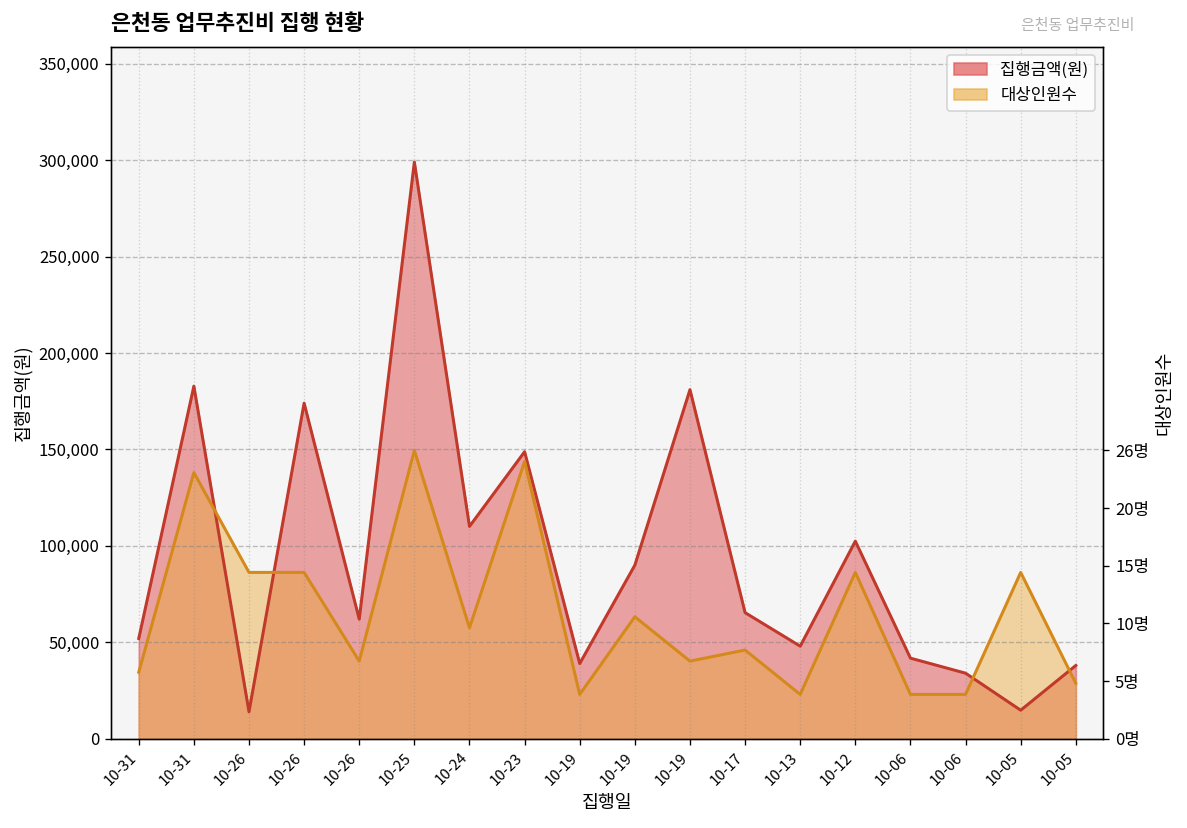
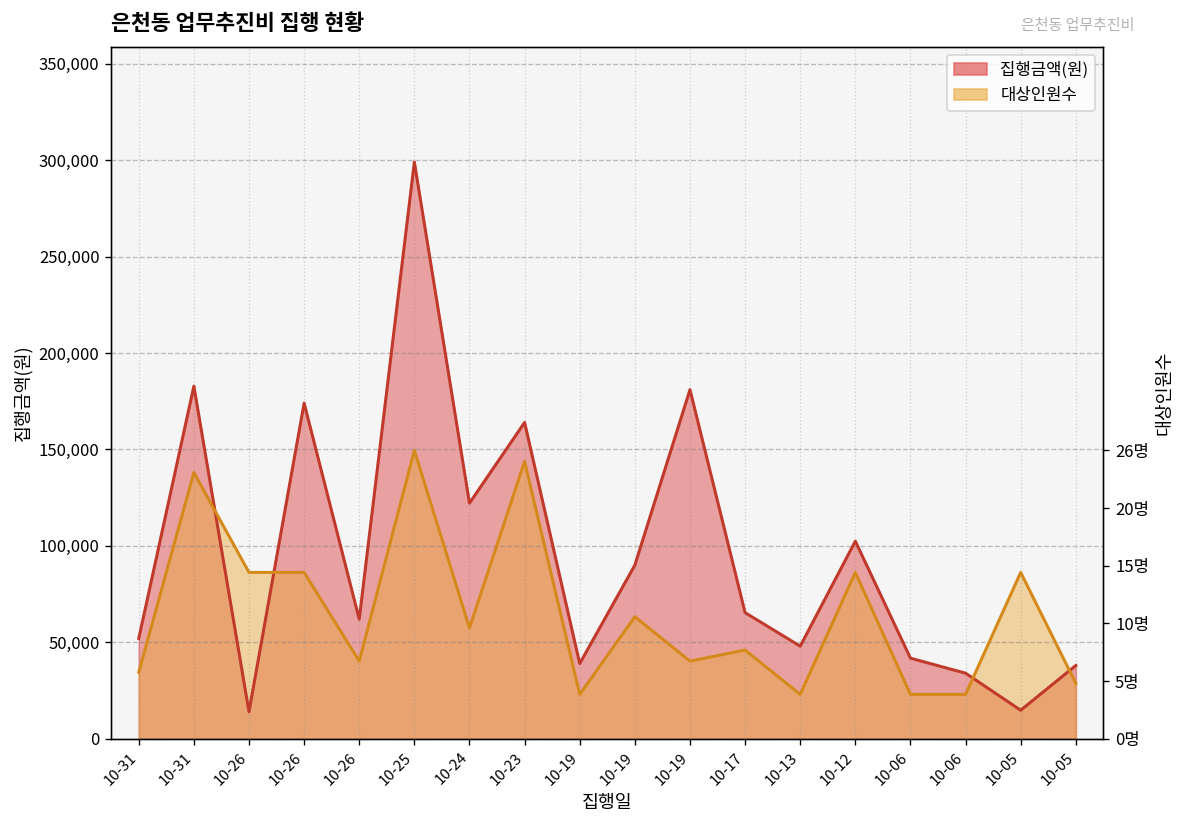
집행금액(원), 10-24: 110,000 -> 122,000
집행금액(원), 10-23: 149,000 -> 164,000
